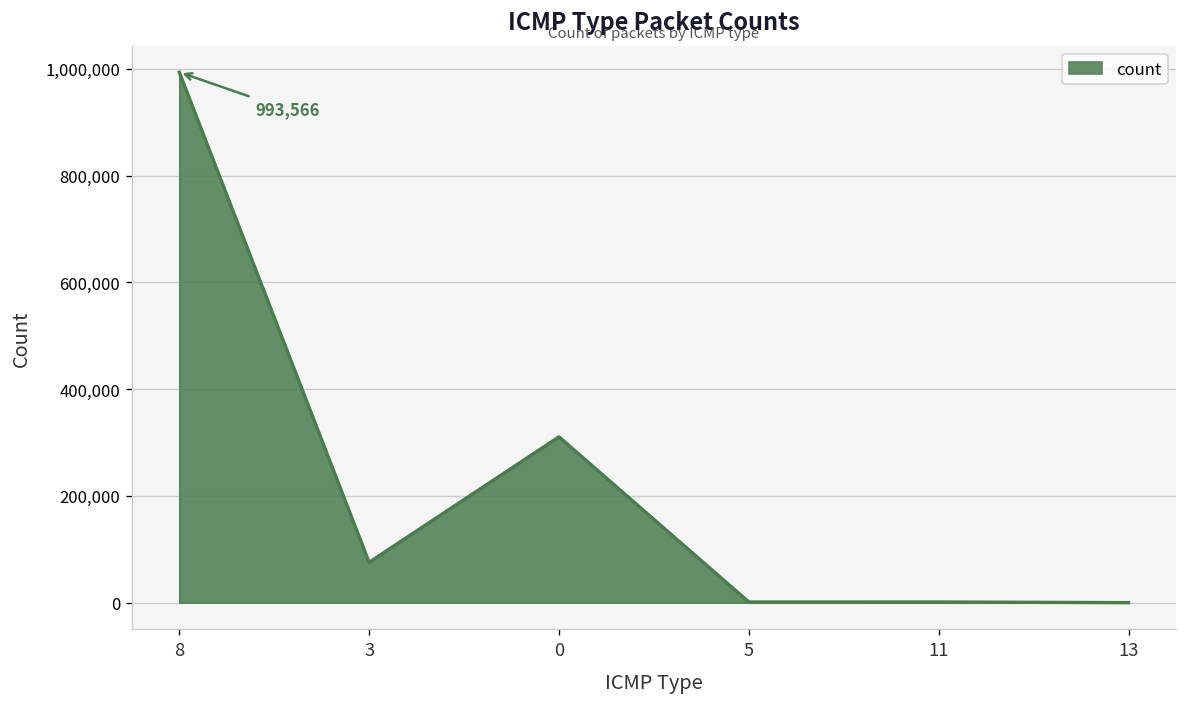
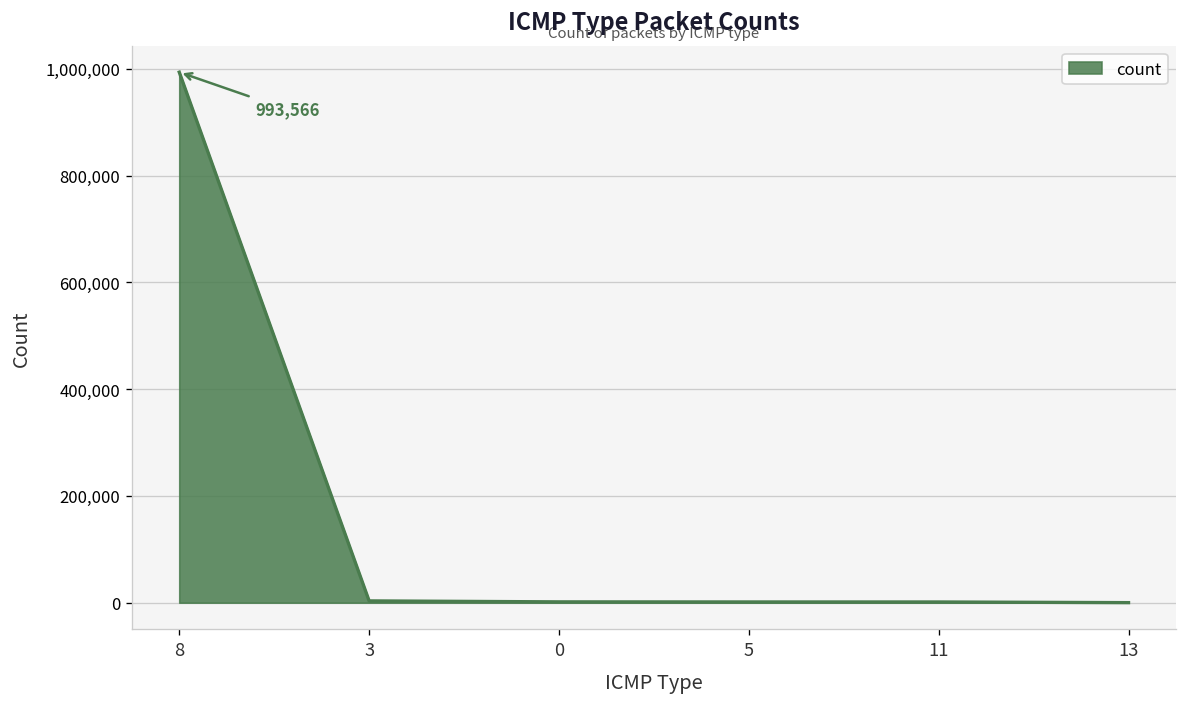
3: 80,000 -> 0
0: 310,000 -> 0
